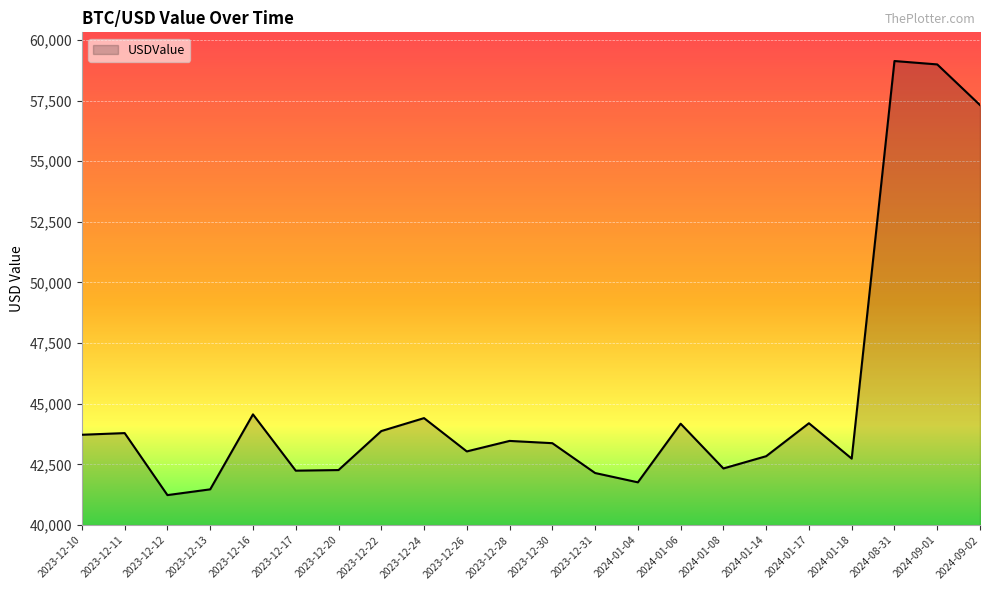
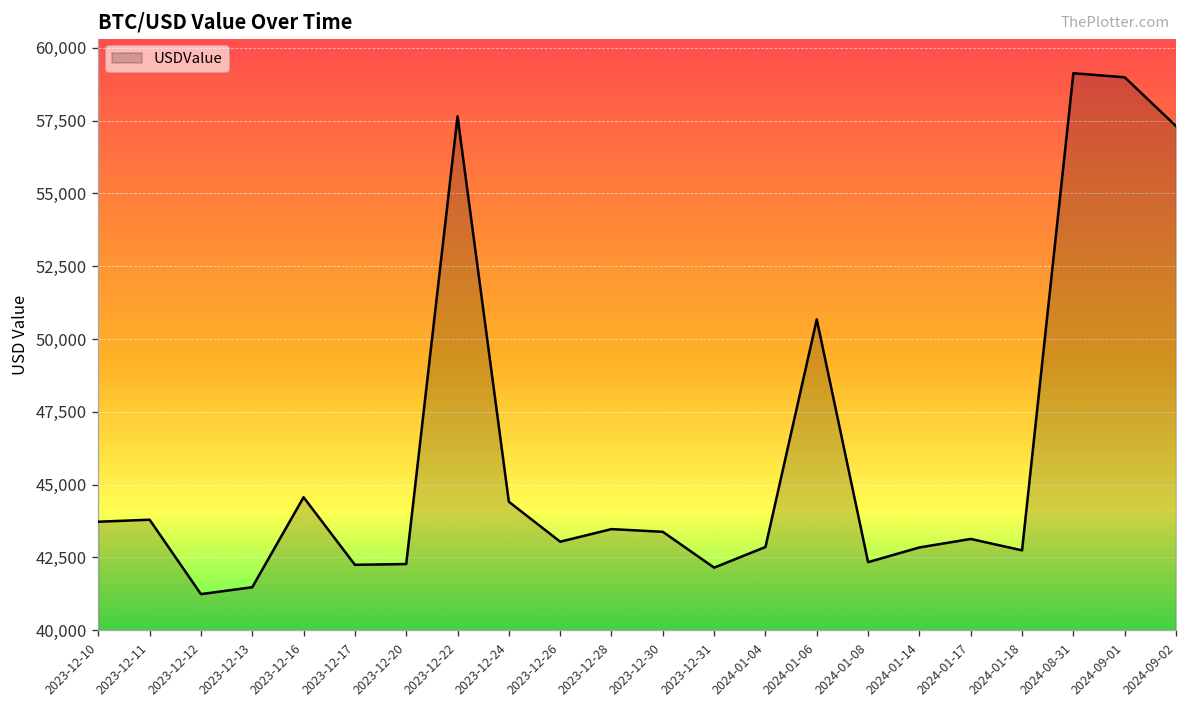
2023-12-22: 43,900 -> 57,600
2024-01-04: 41,800 -> 42,900
2024-01-06: 44,200 -> 50,700
2024-01-17: 44,200 -> 43,100
